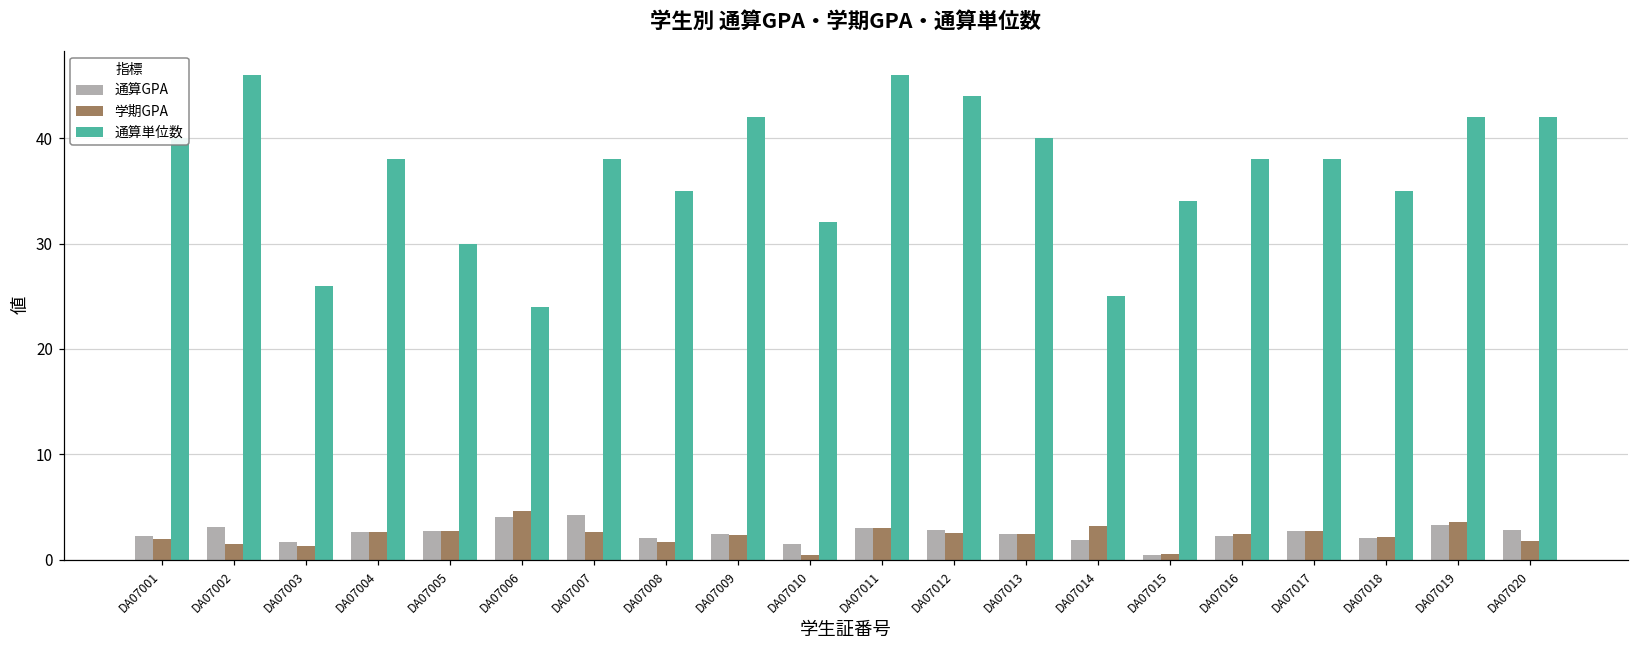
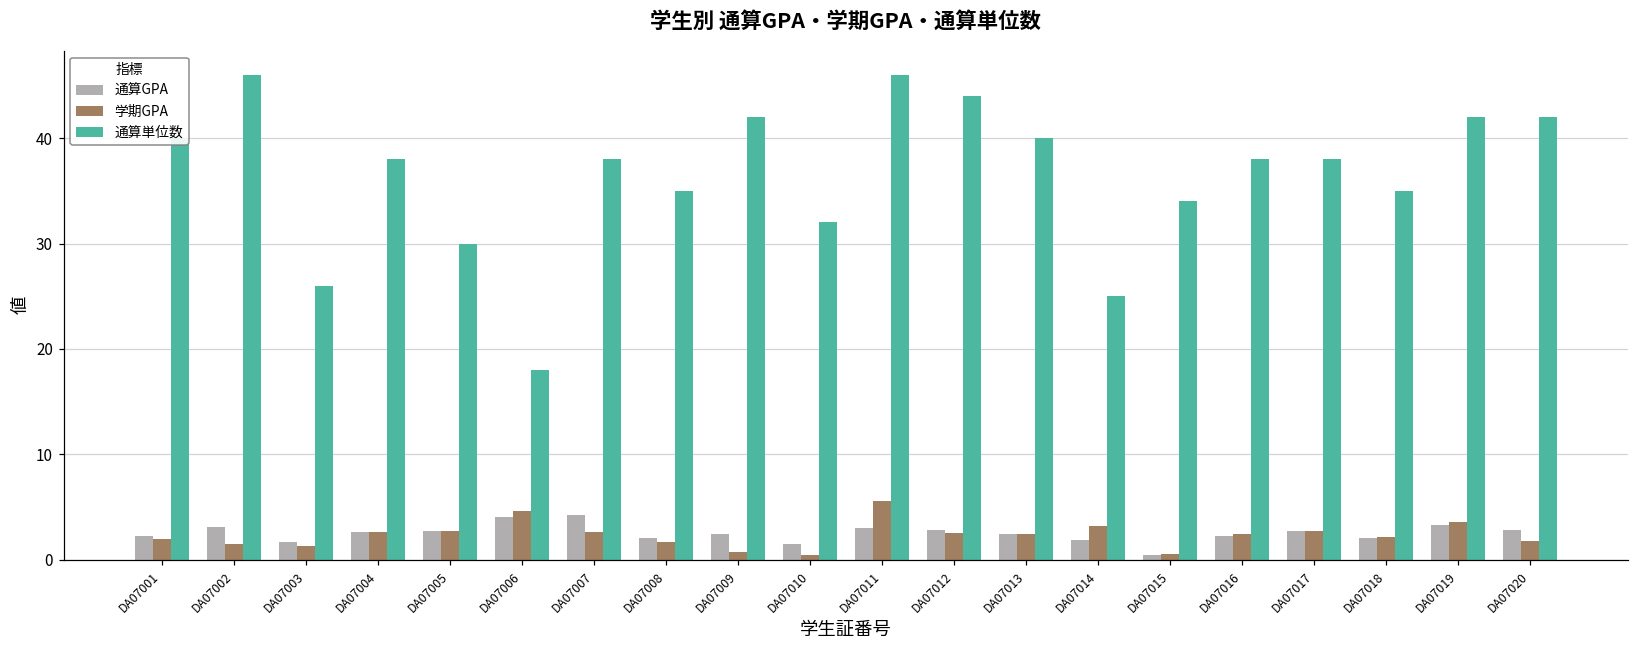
通算単位数, DA07006: 24 -> 18
学期GPA, DA07009: 2 -> 1
学期GPA, DA07011: 3 -> 6
